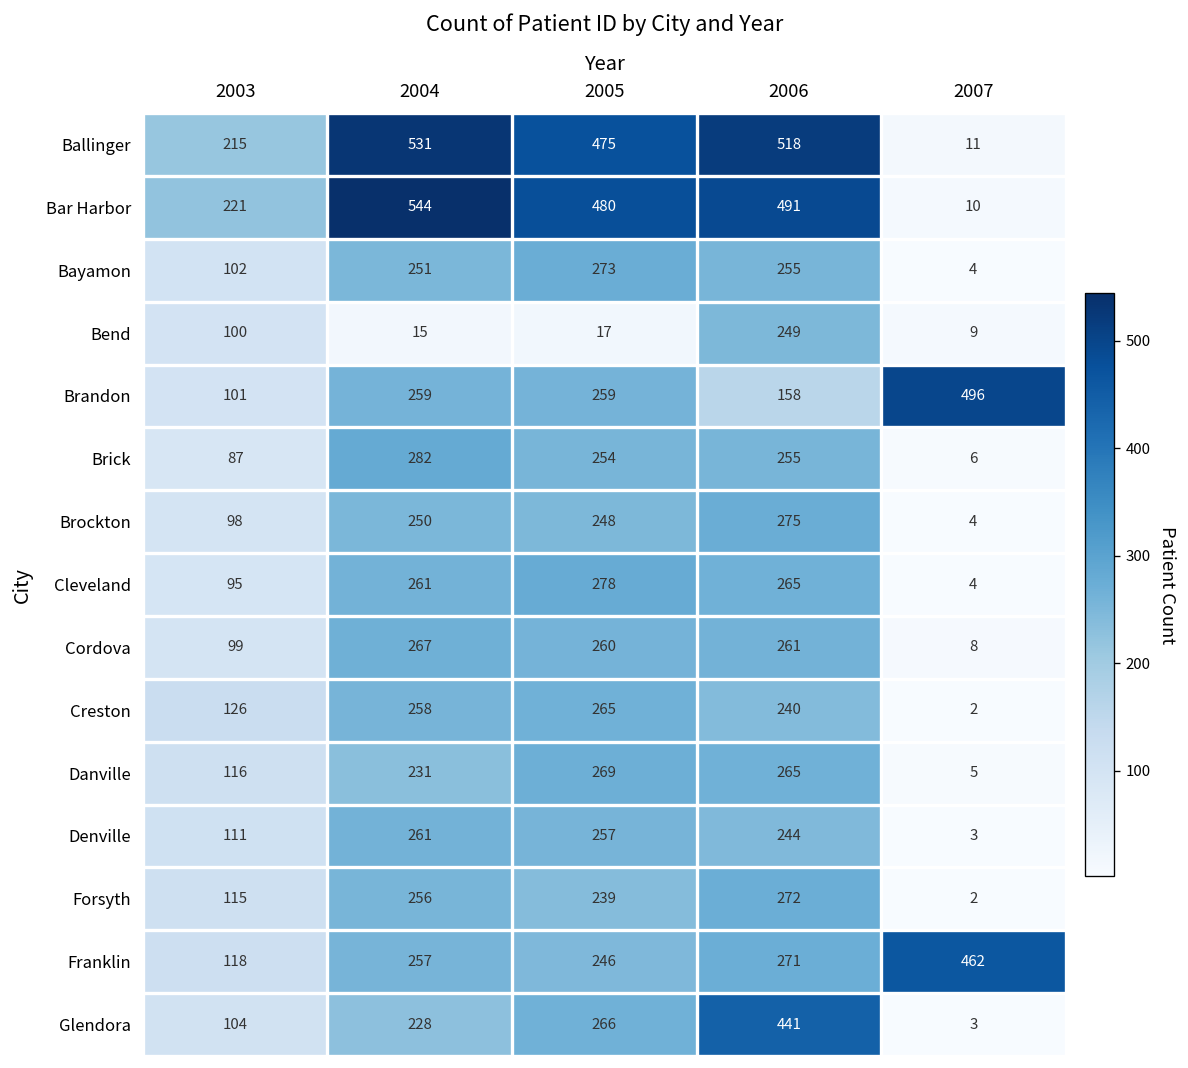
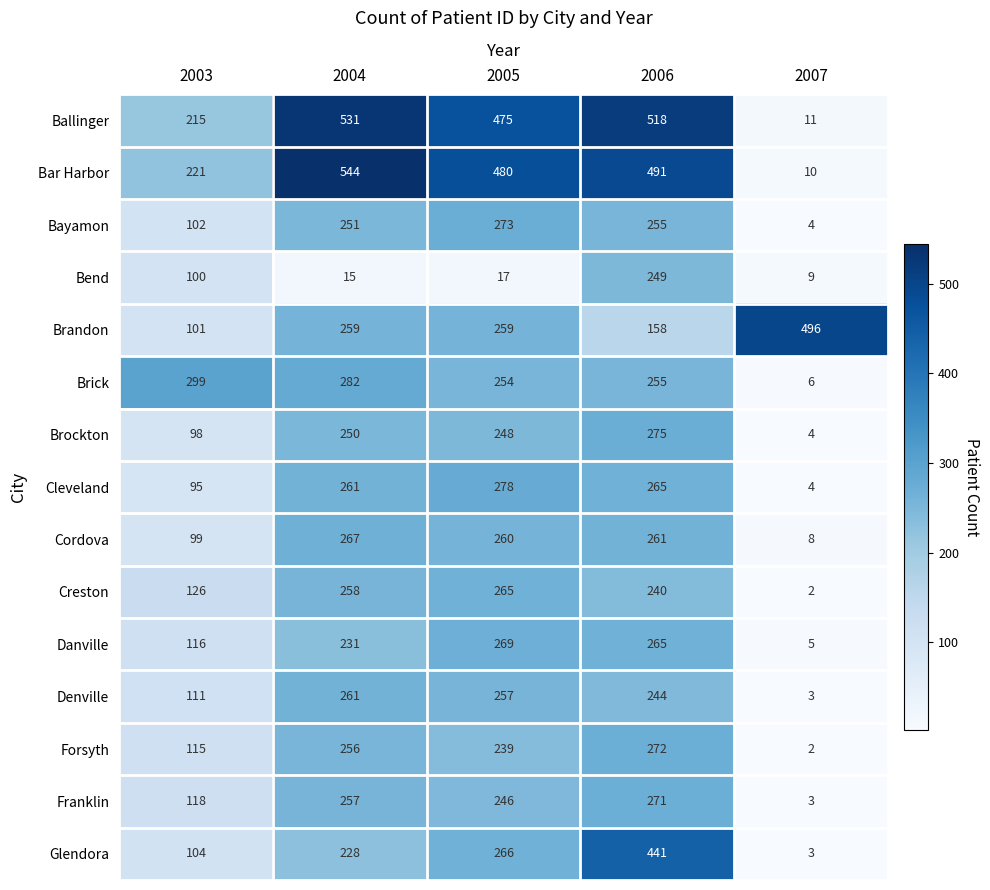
Brick, 2003: 87 -> 299
Franklin, 2007: 462 -> 3
